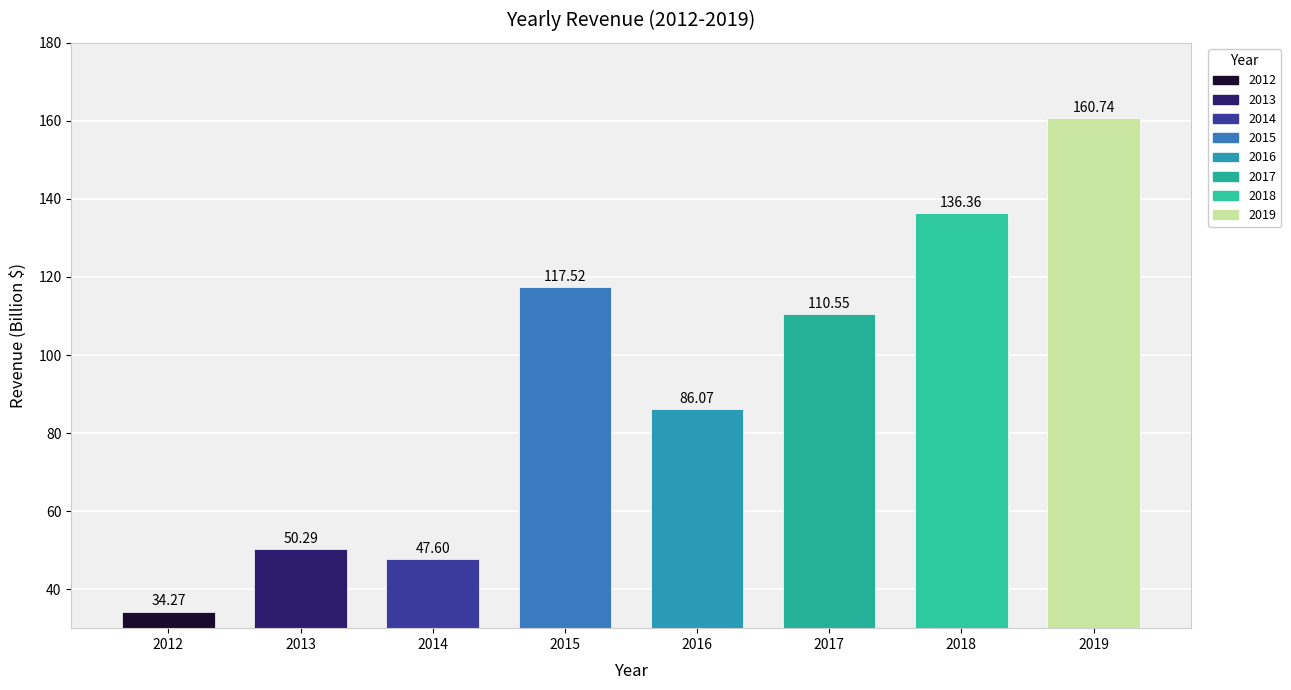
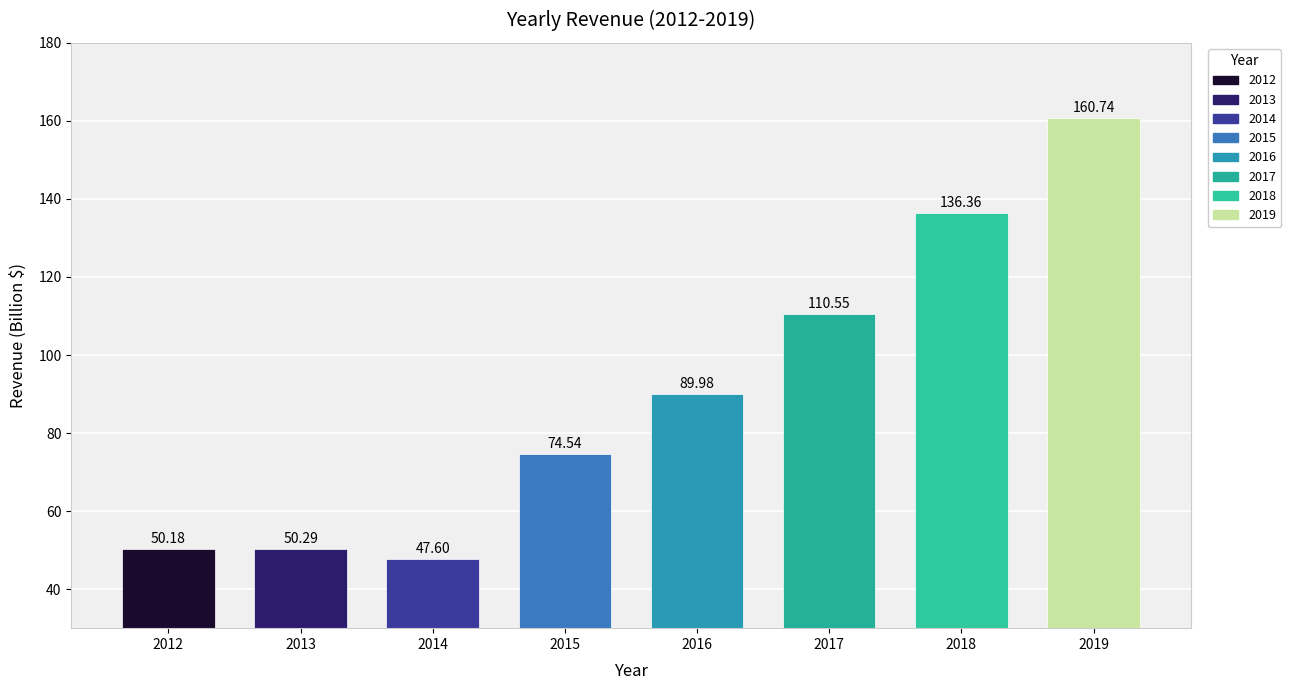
2012: 34.27 -> 50.18
2015: 117.52 -> 74.54
2016: 86.07 -> 89.98
